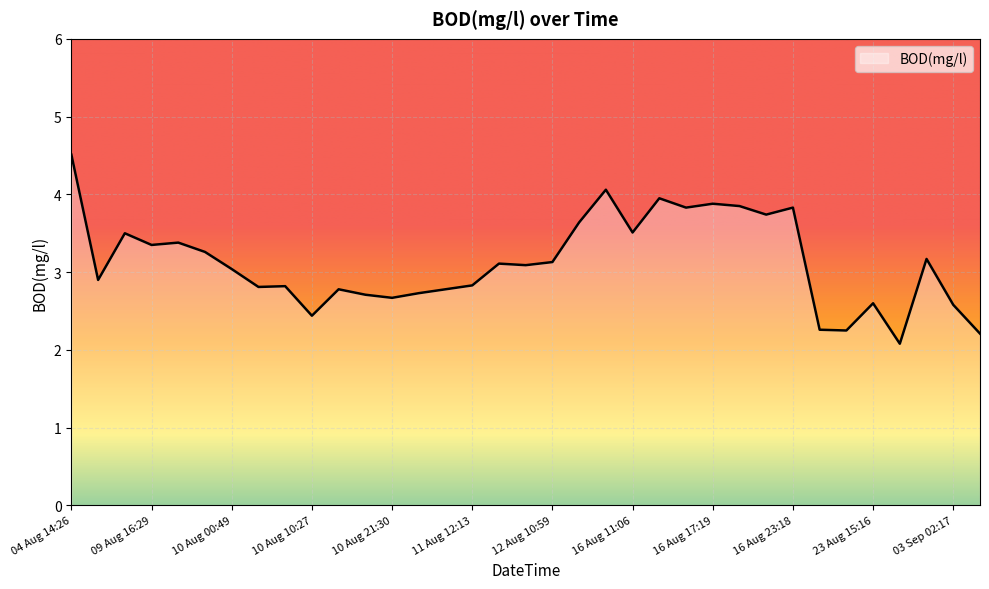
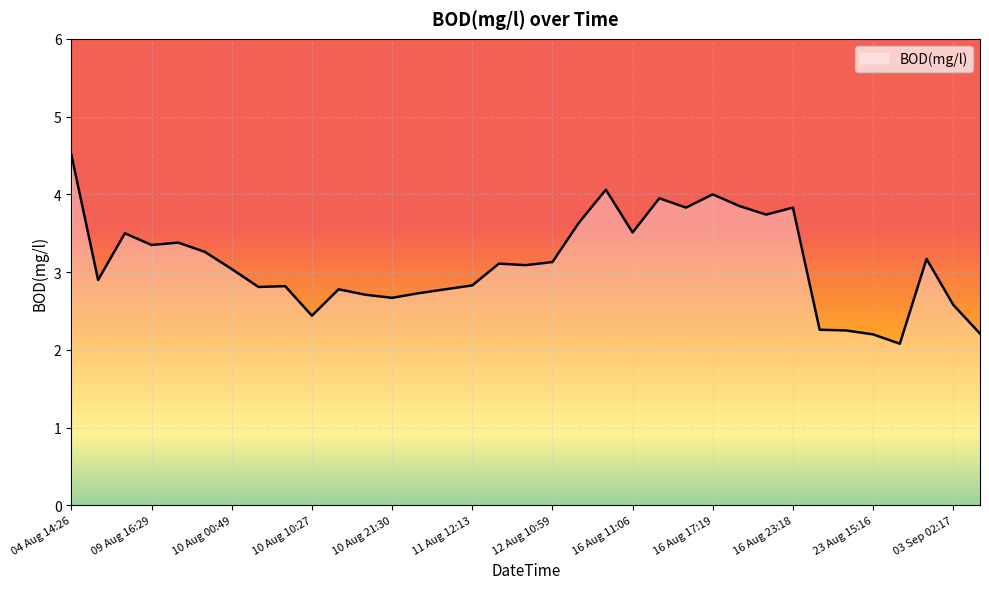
16 Aug 17:19: 3.9 -> 4.0
23 Aug 15:16: 2.6 -> 2.2
